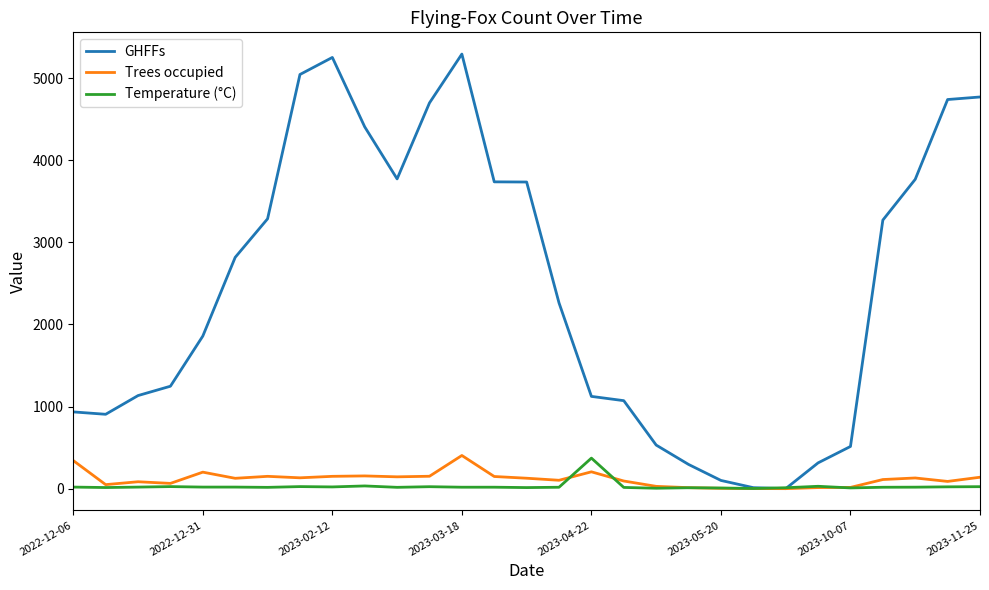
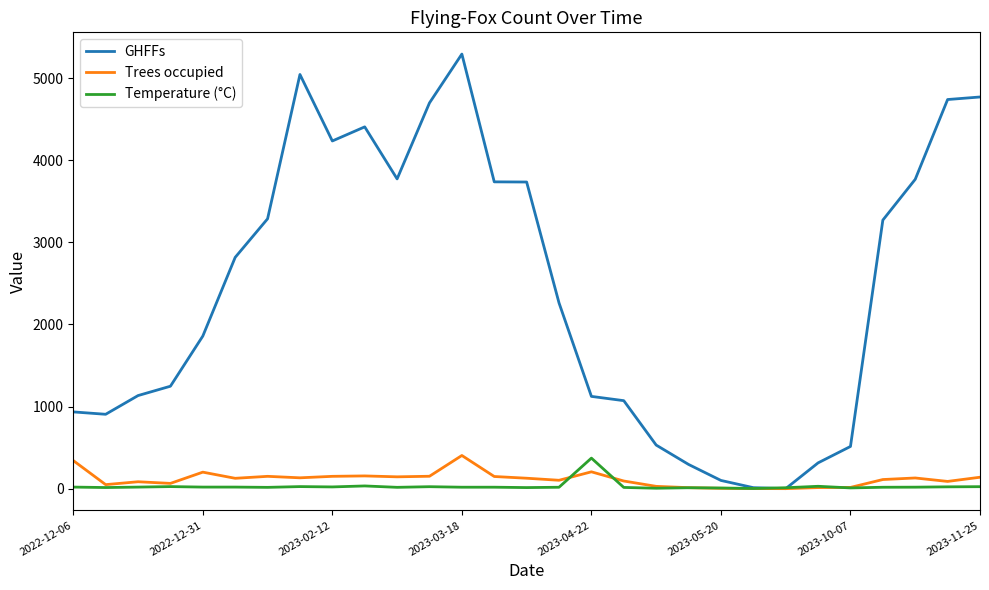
GHFFs, 2023-02-12: 5300 -> 4200
